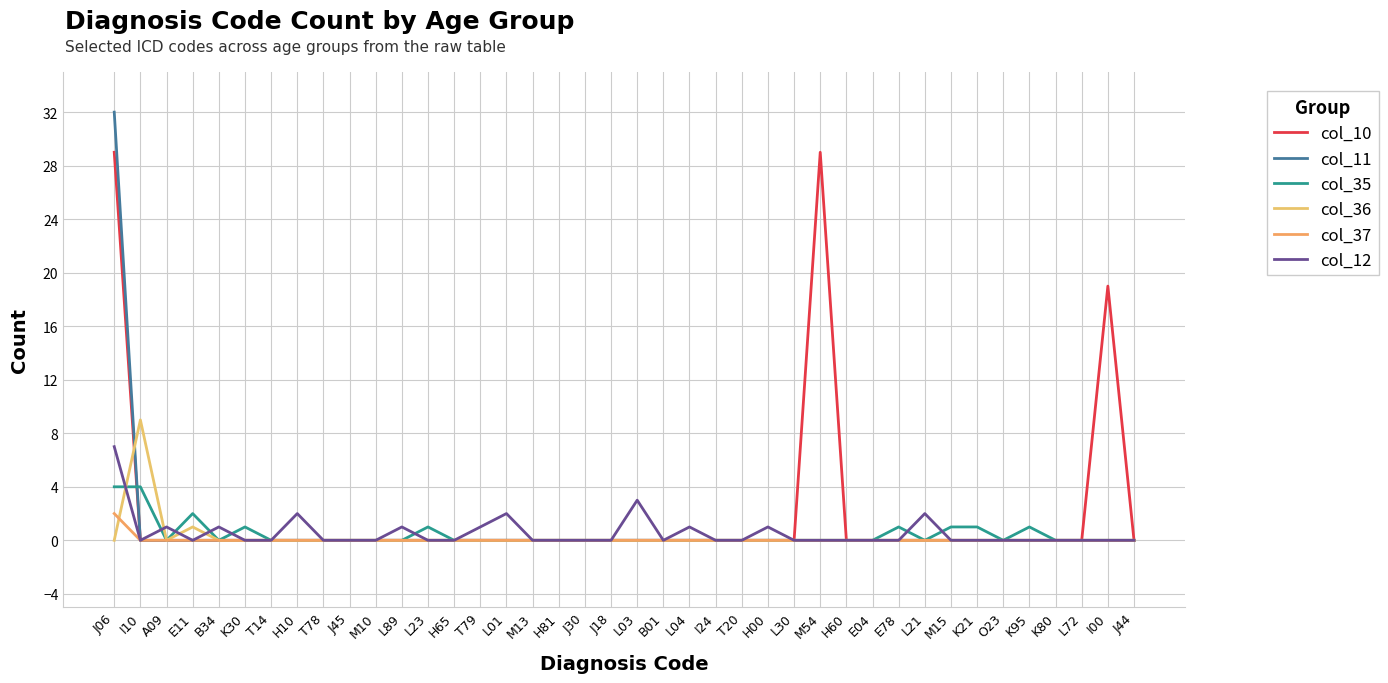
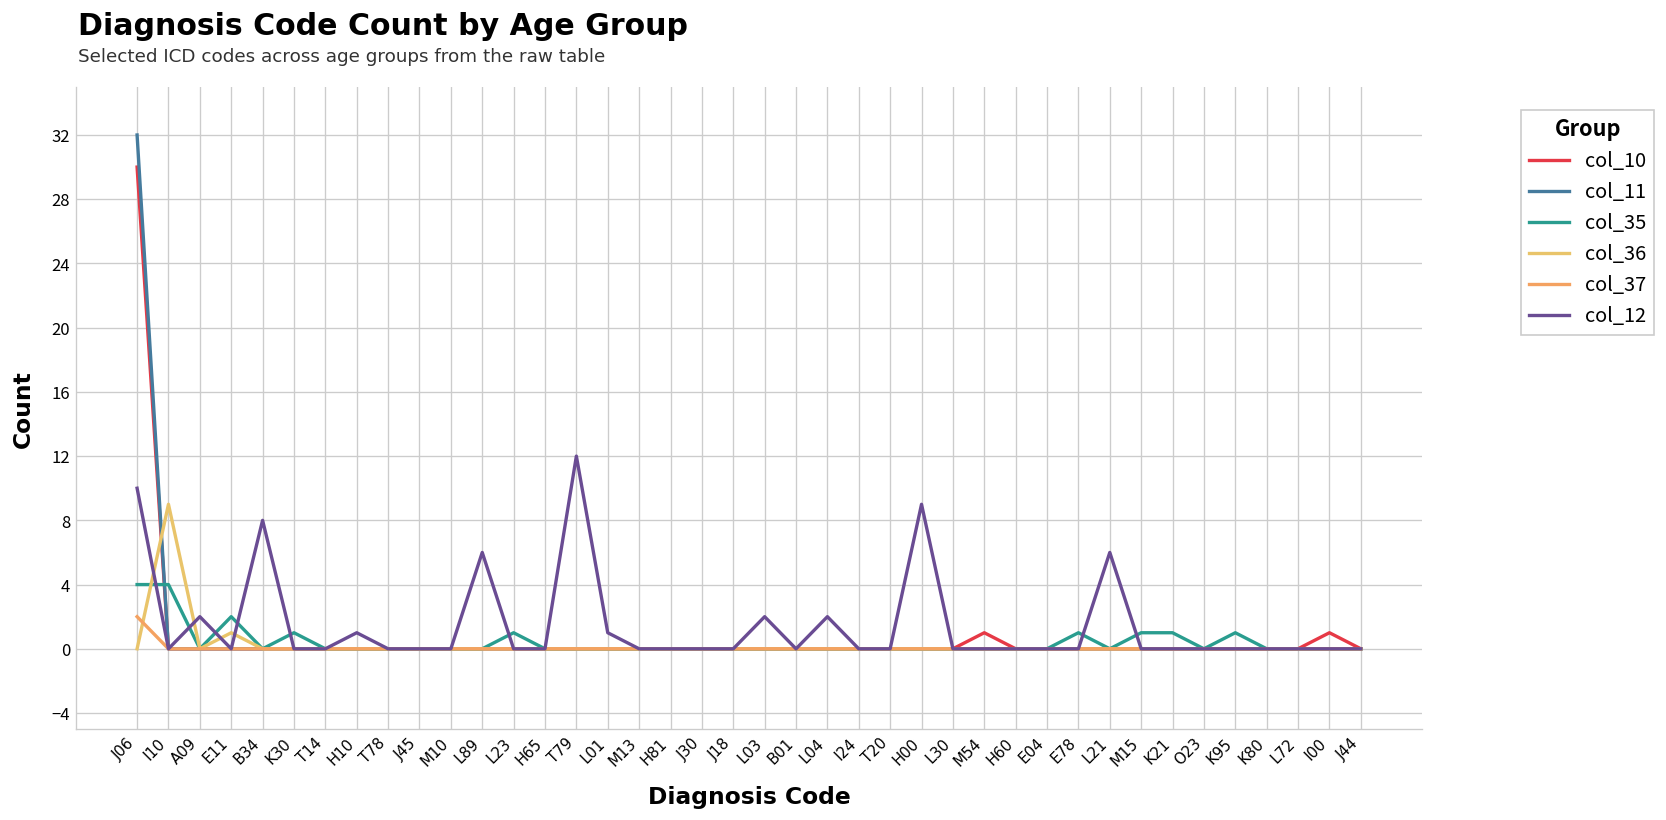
col_10, J06: 29 -> 30
col_12, J06: 7 -> 10
col_12, A09: 1 -> 2
col_12, B34: 1 -> 8
col_12, H10: 2 -> 1
col_12, L89: 1 -> 6
col_12, T79: 1 -> 12
col_12, L01: 2 -> 1
col_12, L03: 3 -> 2
col_12, L04: 1 -> 2
col_12, H00: 1 -> 9
col_10, M54: 29 -> 1
col_12, L21: 2 -> 6
col_10, I00: 19 -> 1
